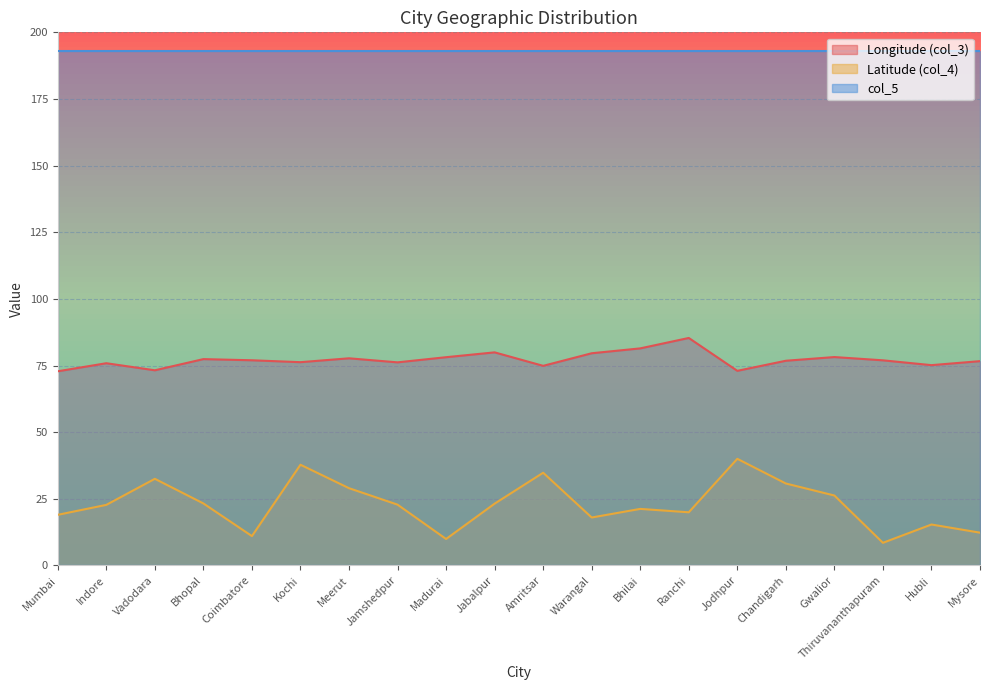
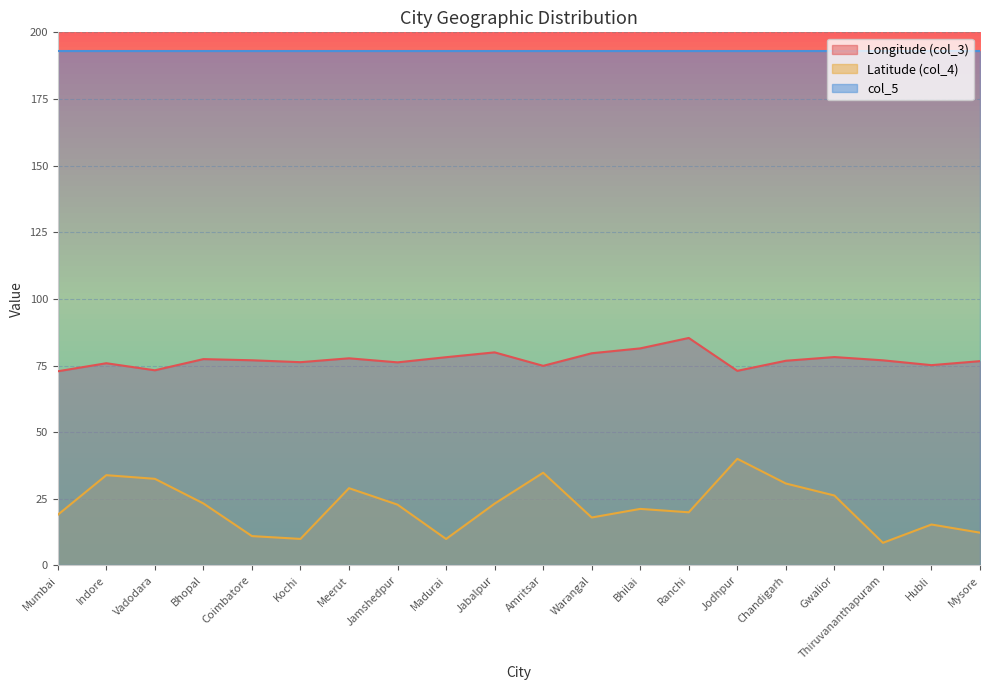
Latitude (col_4), Indore: 23 -> 34
Latitude (col_4), Kochi: 38 -> 10
